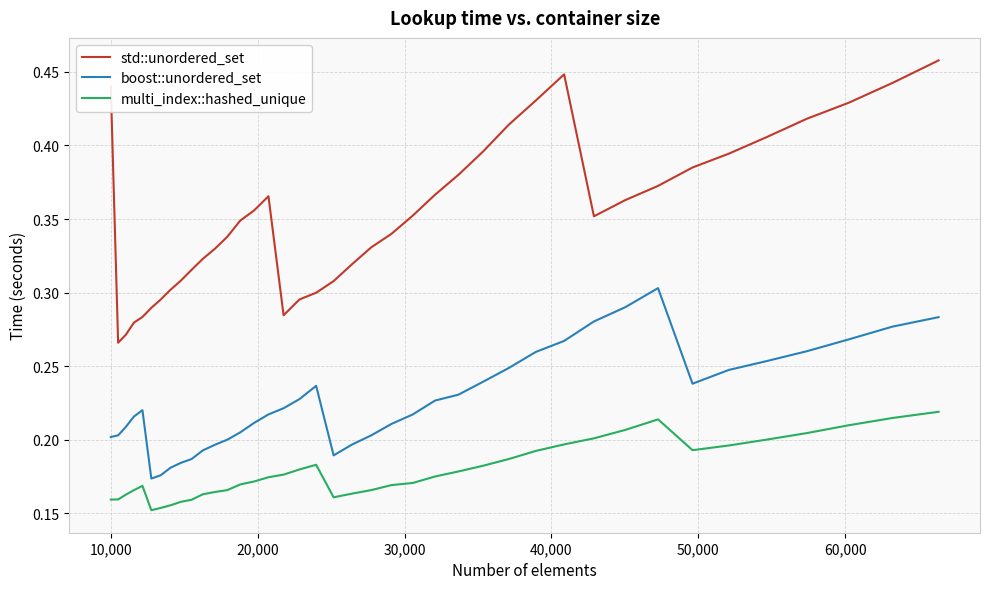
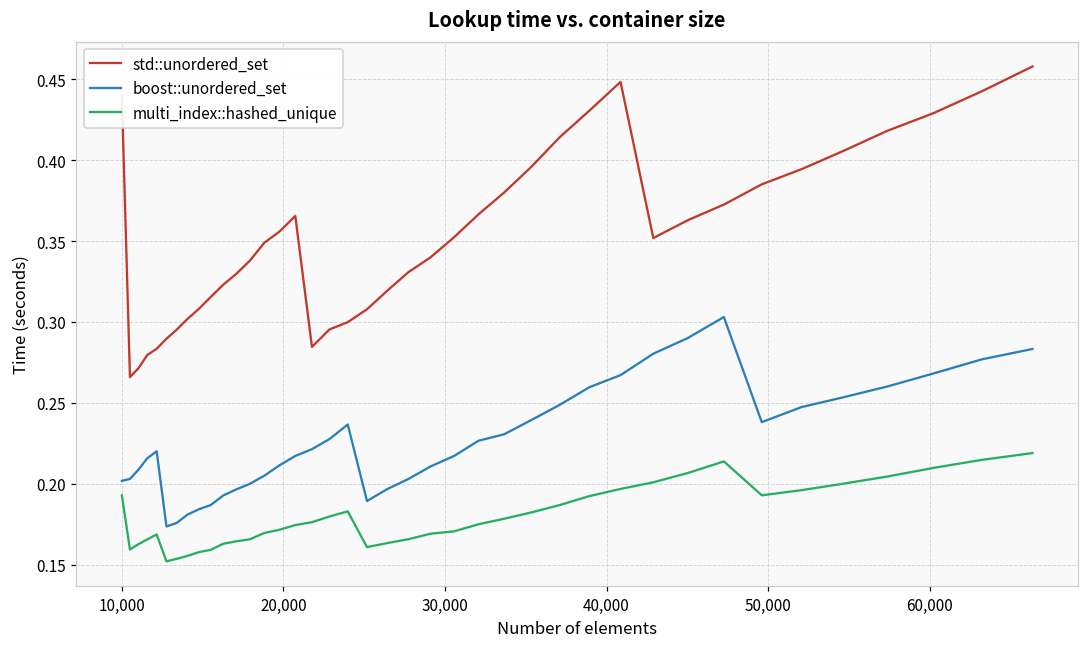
multi_index::hashed_unique, 10,000: 0.159 -> 0.193
